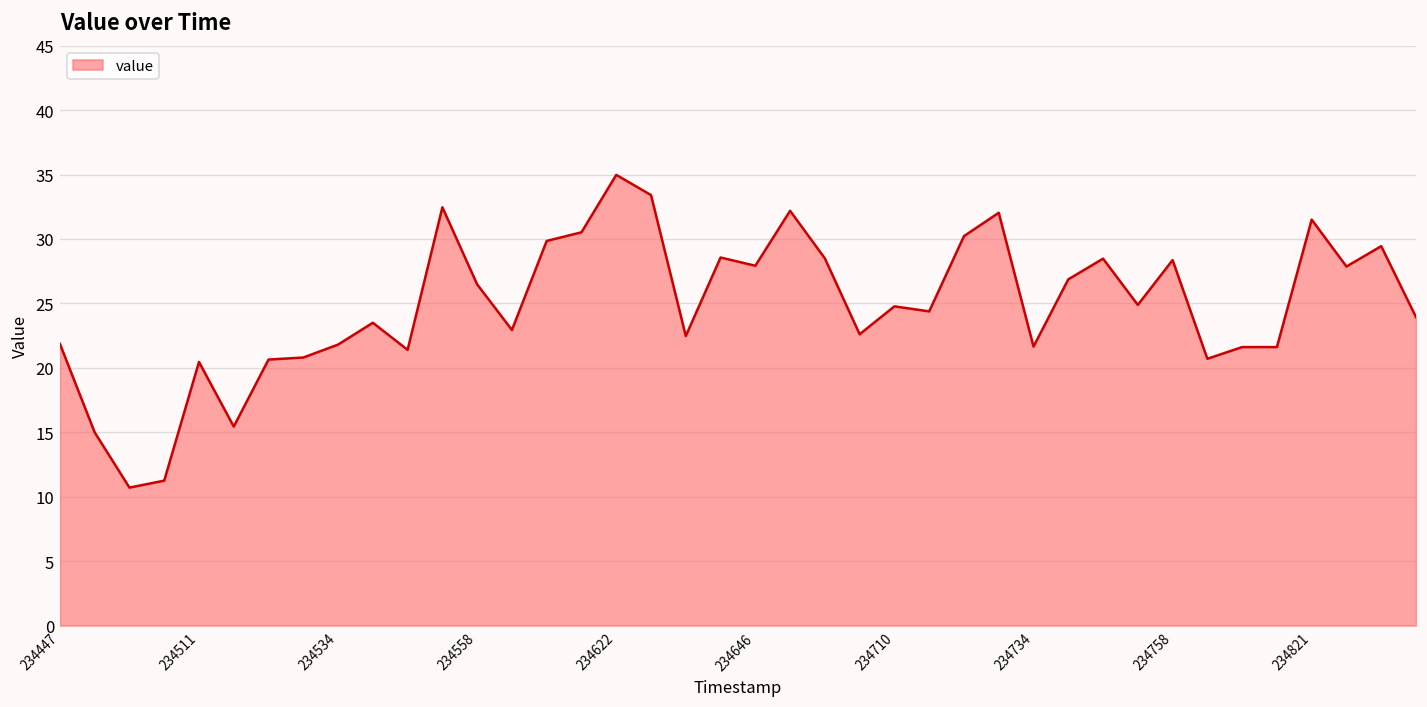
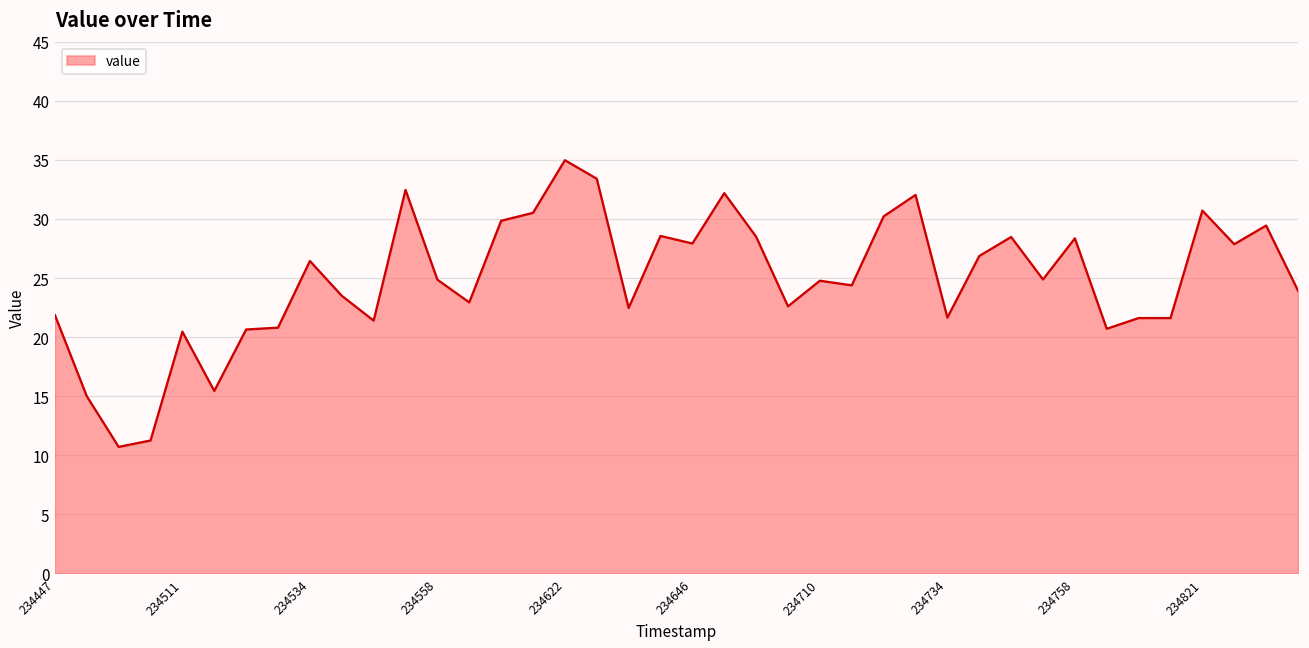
234534: 21.8 -> 26.4
234558: 26.5 -> 24.9
234821: 31.5 -> 30.7
